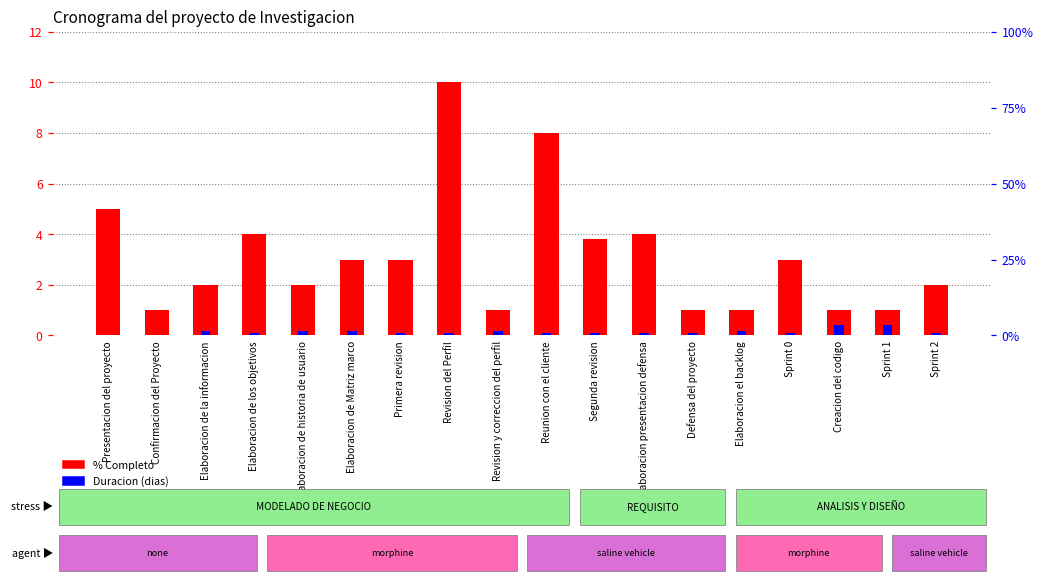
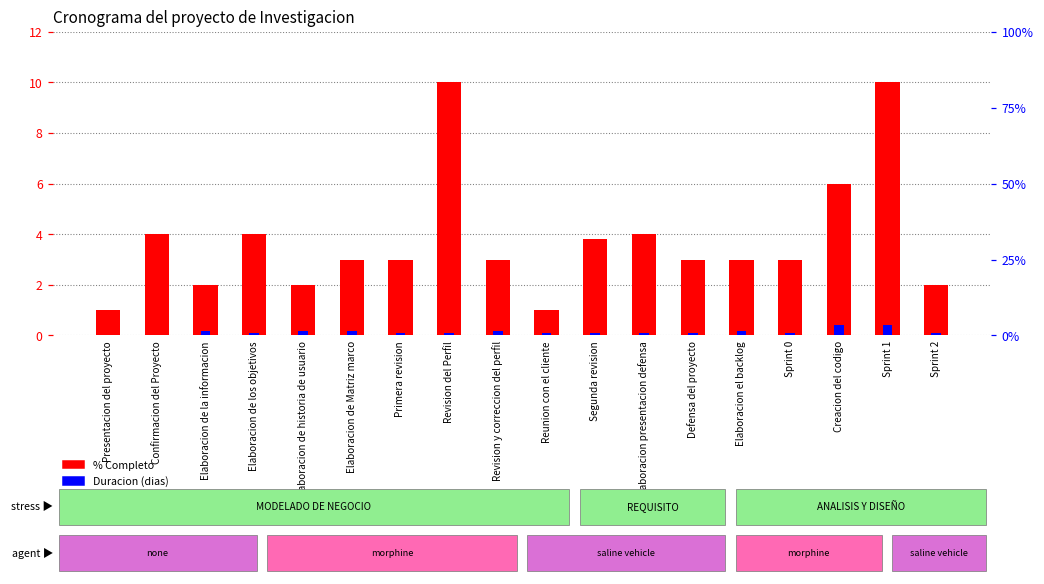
% Completo, Presentacion del proyecto: 5 -> 1
% Completo, Confirmacion del Proyecto: 1 -> 4
% Completo, Revision y correccion del perfil: 1 -> 3
% Completo, Reunion con el cliente: 8 -> 1
% Completo, Defensa del proyecto: 1 -> 3
% Completo, Elaboracion el backlog: 1 -> 3
% Completo, Creacion del codigo: 1 -> 6
% Completo, Sprint 1: 1 -> 10
